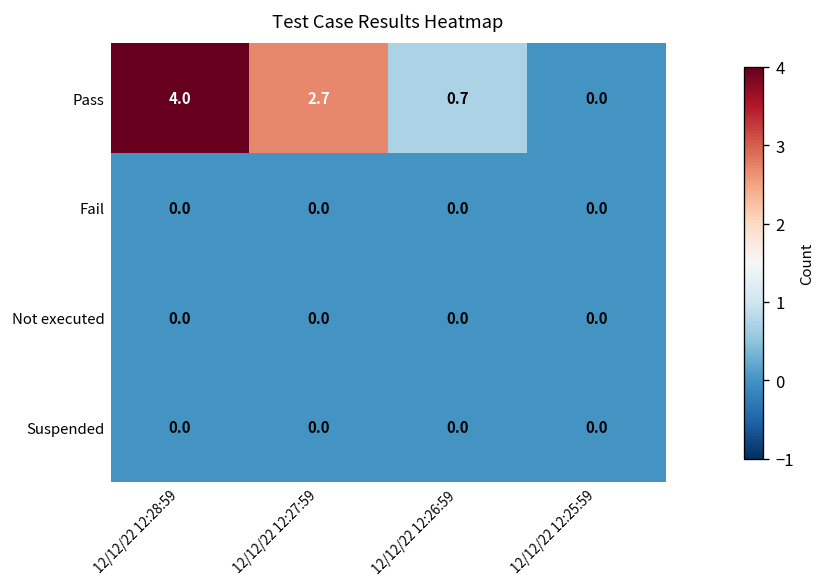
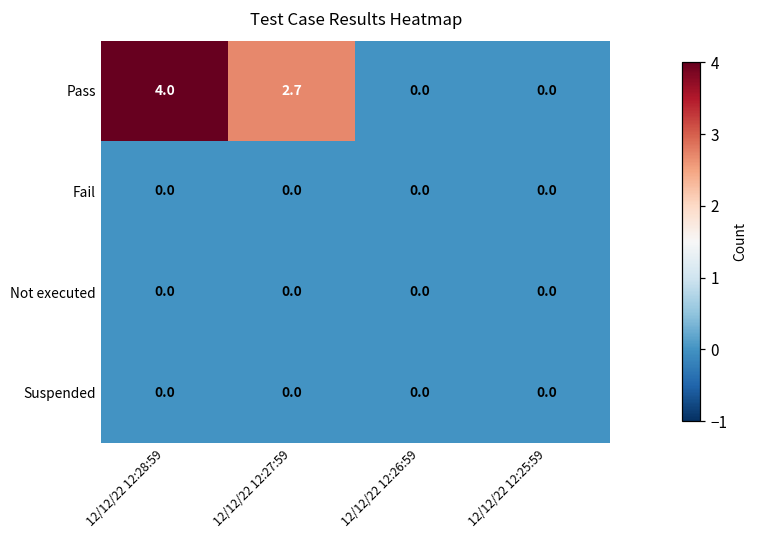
Pass, 12/12/22 12:26:59: 0.7 -> 0.0
